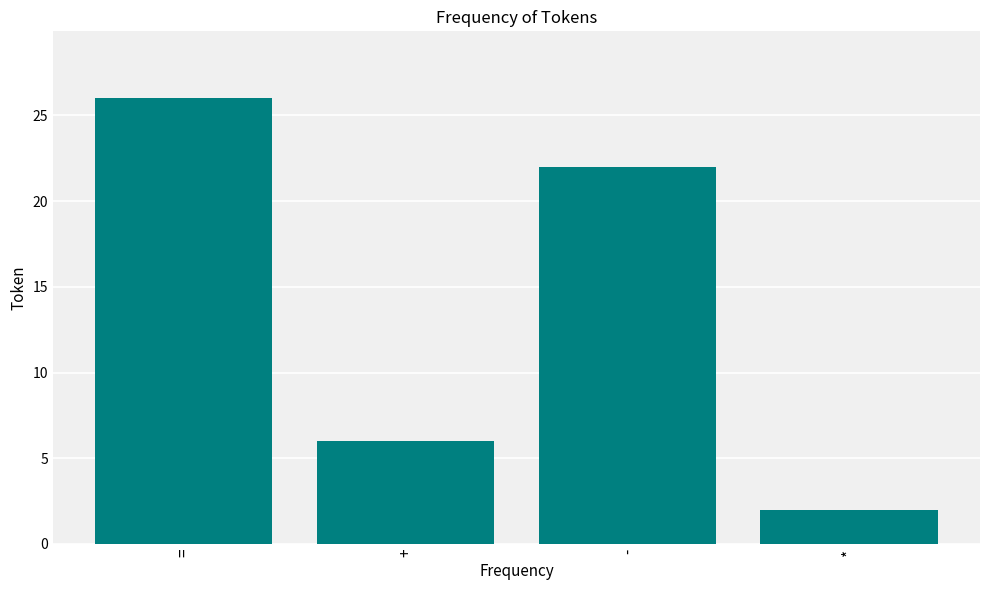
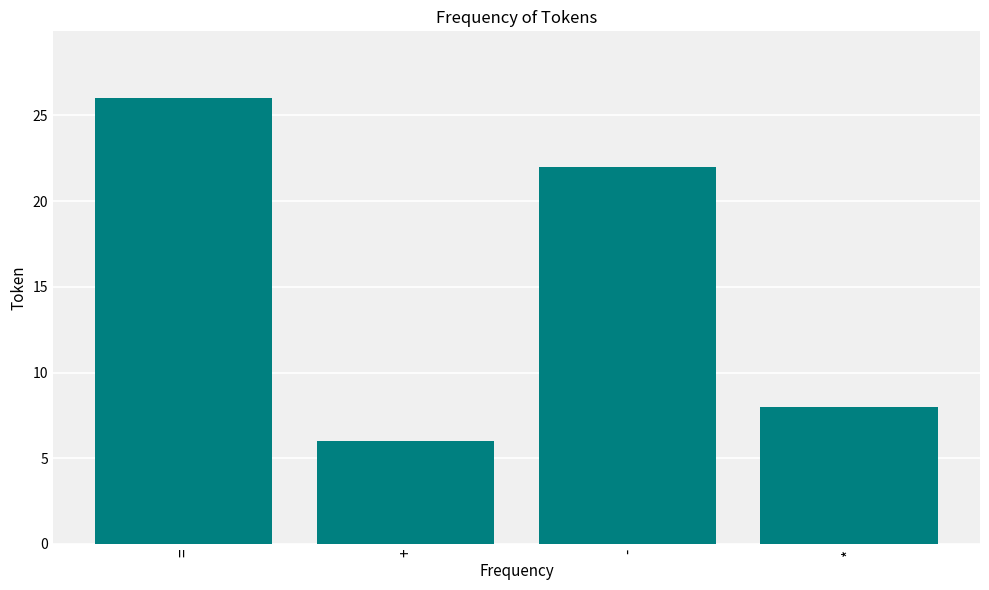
*: 2 -> 8
